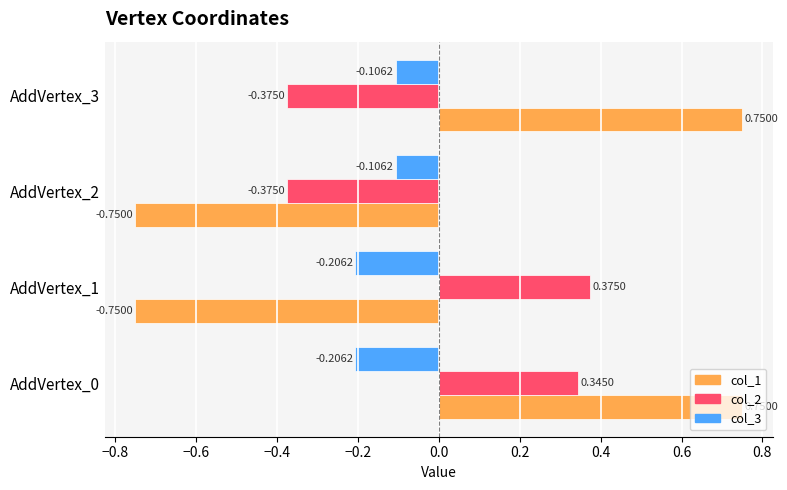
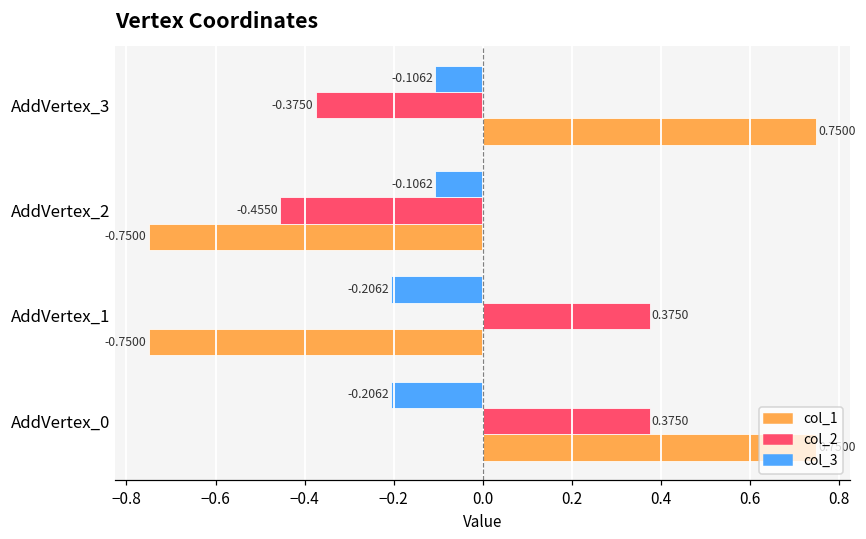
col_2, AddVertex_2: -0.3750 -> -0.4550
col_2, AddVertex_0: 0.3450 -> 0.3750
